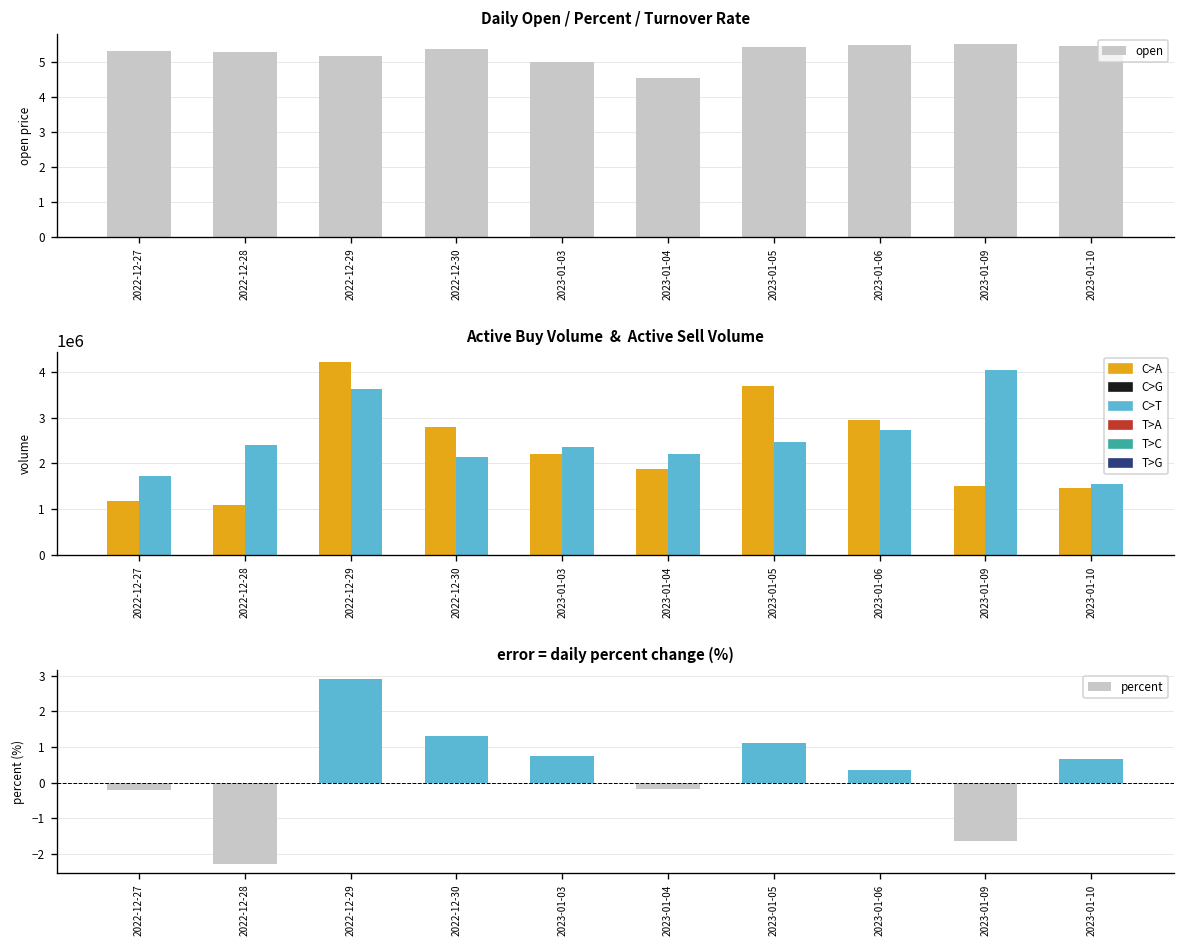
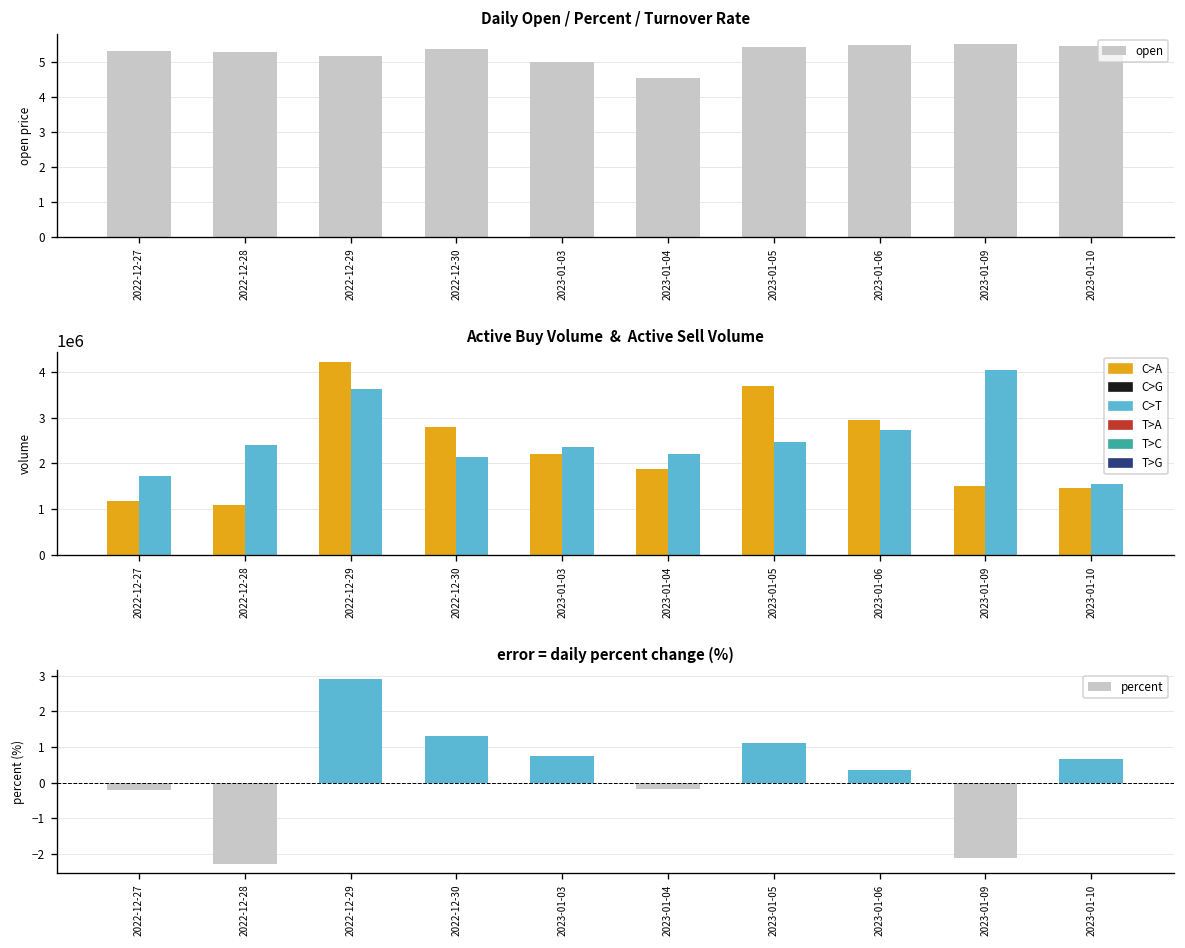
error = daily percent change (%), 2023-01-09: -1.6 -> -2.1
